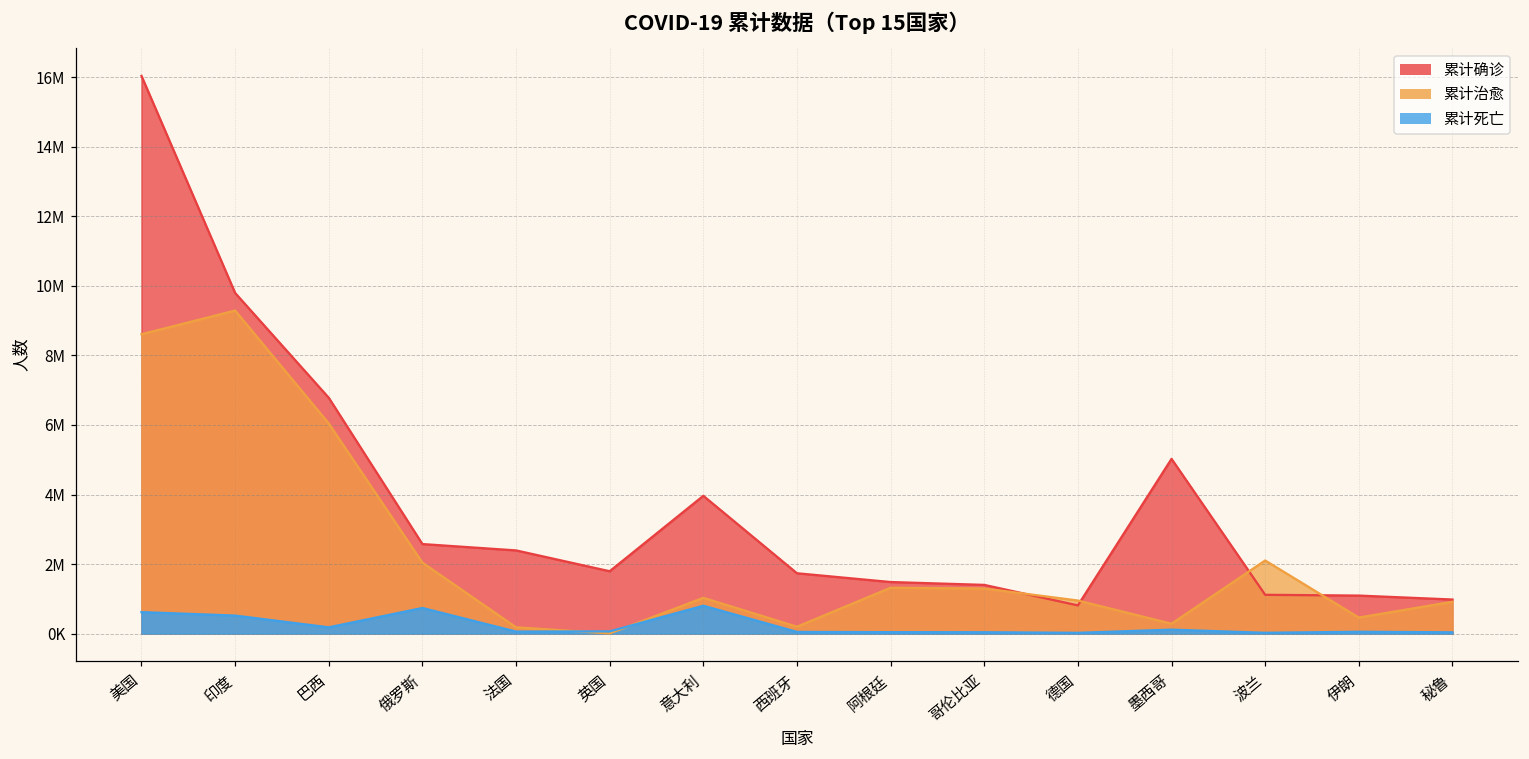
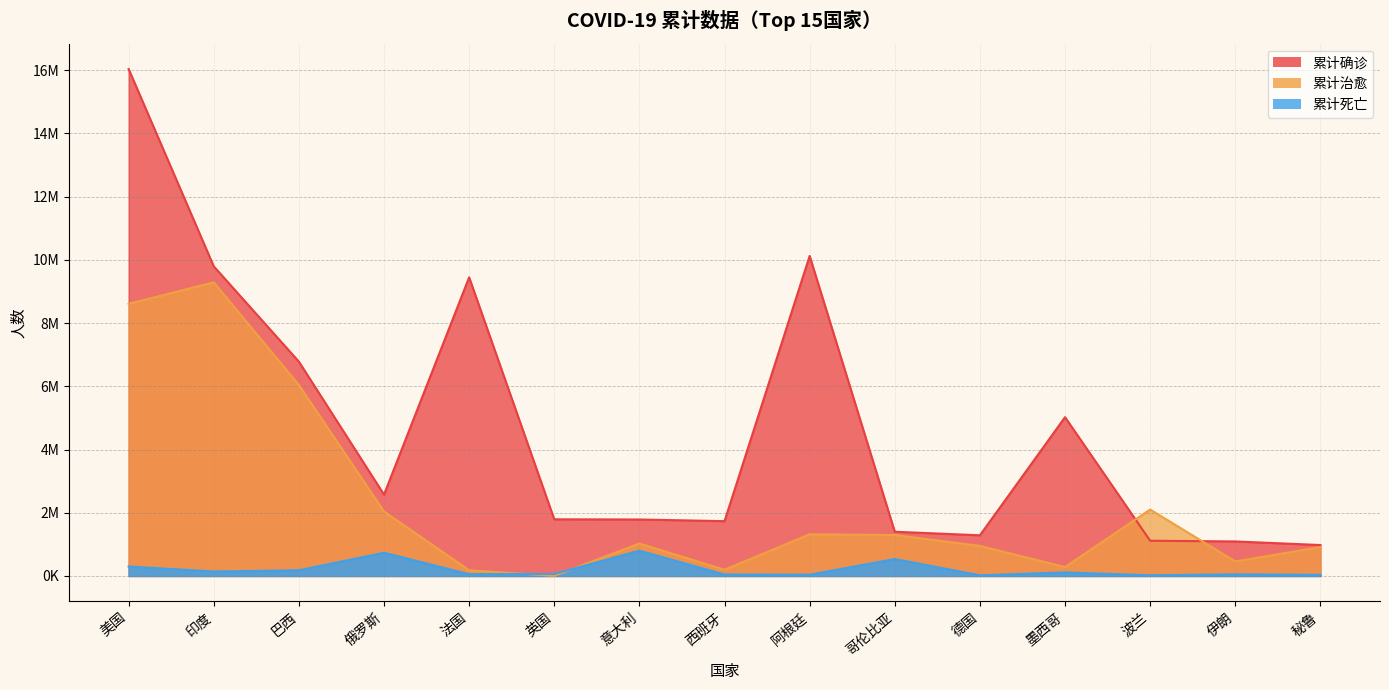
累计死亡, 美国: 600000 -> 300000
累计死亡, 印度: 500000 -> 100000
累计确诊, 法国: 2400000 -> 9400000
累计确诊, 意大利: 4000000 -> 1800000
累计确诊, 阿根廷: 1500000 -> 10100000
累计死亡, 哥伦比亚: 0 -> 500000
累计确诊, 德国: 800000 -> 1300000
